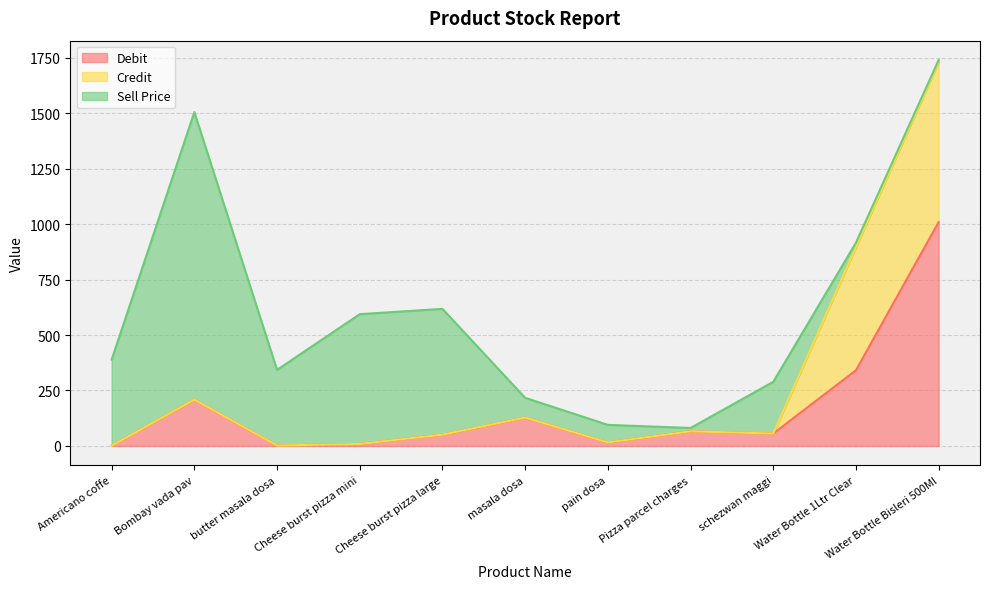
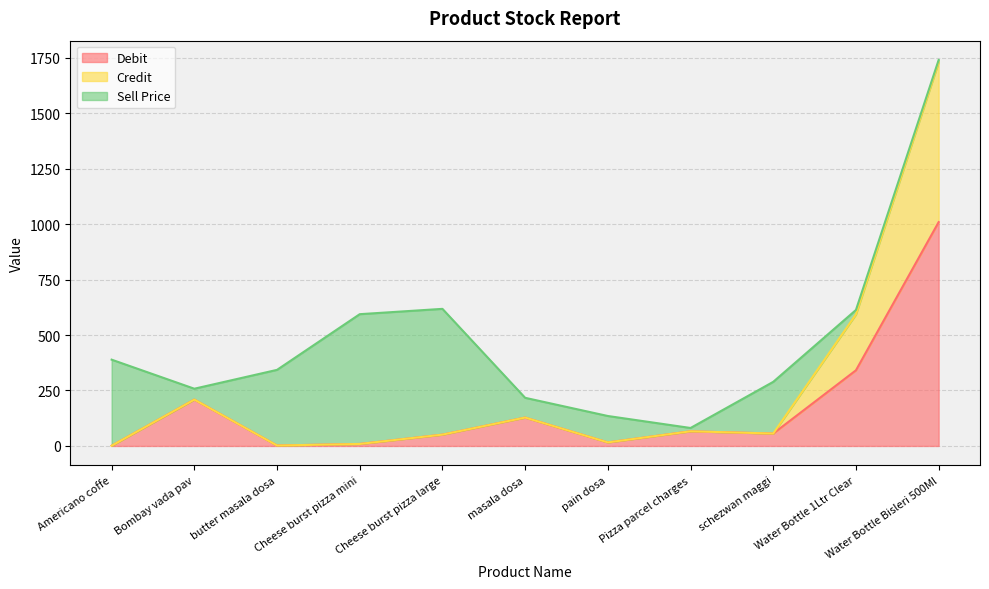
Sell Price, Bombay vada pav: 1300 -> 50
Sell Price, pain dosa: 80 -> 120
Credit, Water Bottle 1Ltr Clear: 560 -> 250
